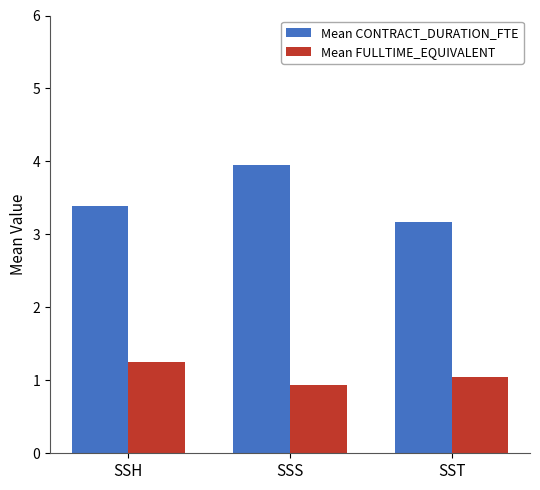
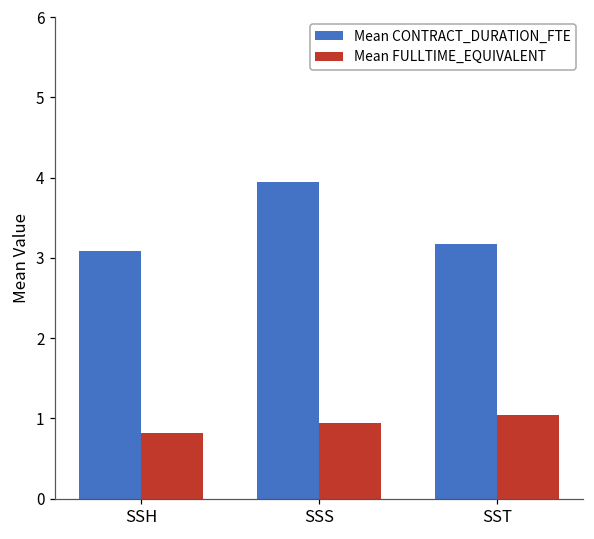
Mean CONTRACT_DURATION_FTE, SSH: 3.4 -> 3.1
Mean FULLTIME_EQUIVALENT, SSH: 1.3 -> 0.8
